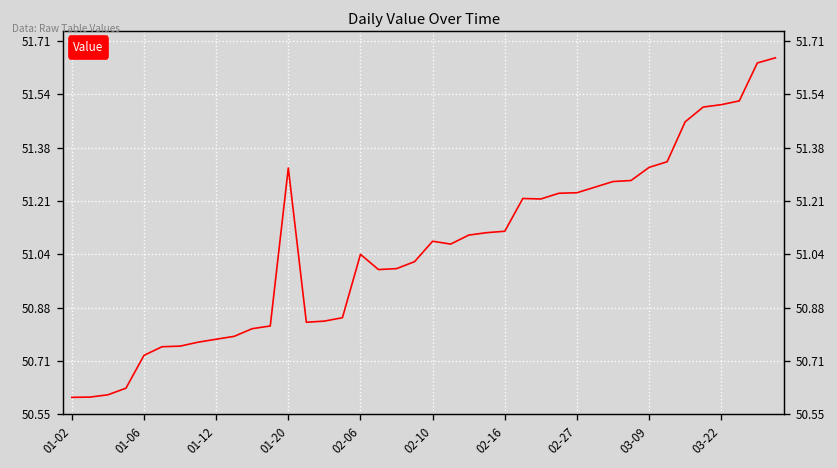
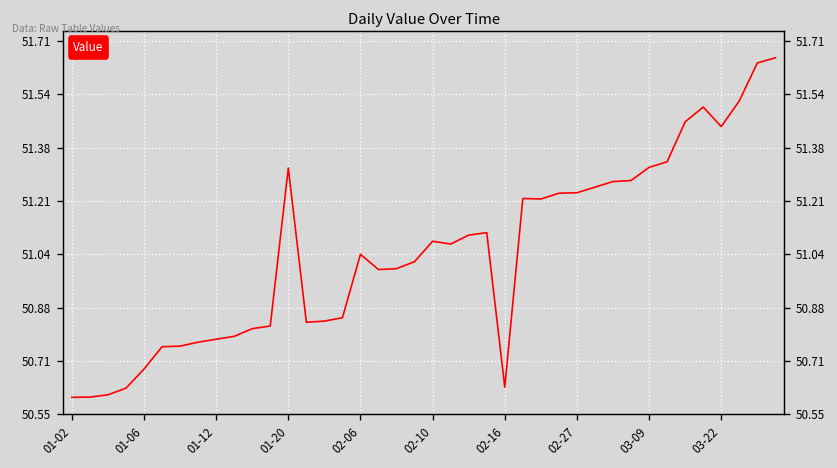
01-06: 50.73 -> 50.69
02-16: 51.12 -> 50.63
03-22: 51.51 -> 51.44
